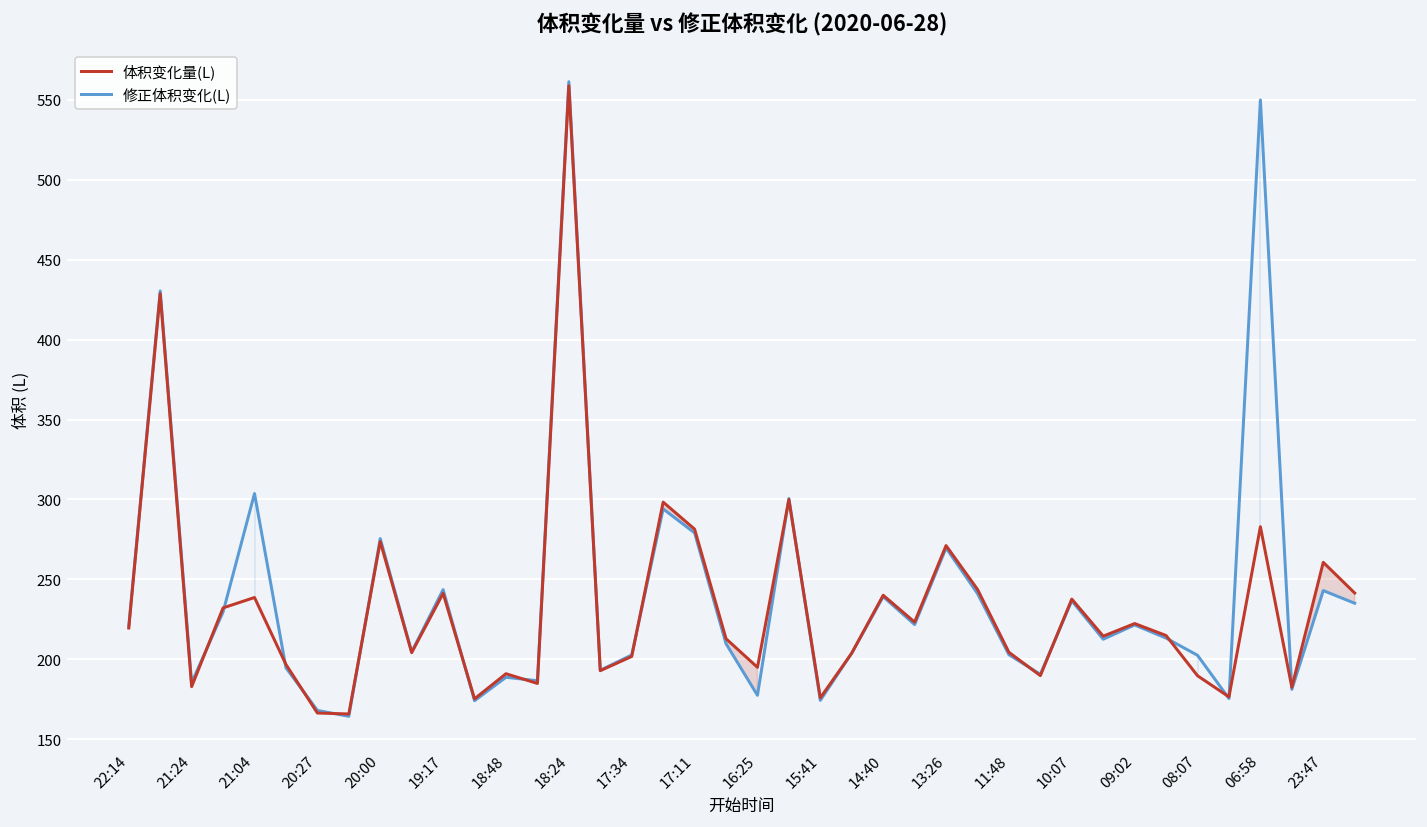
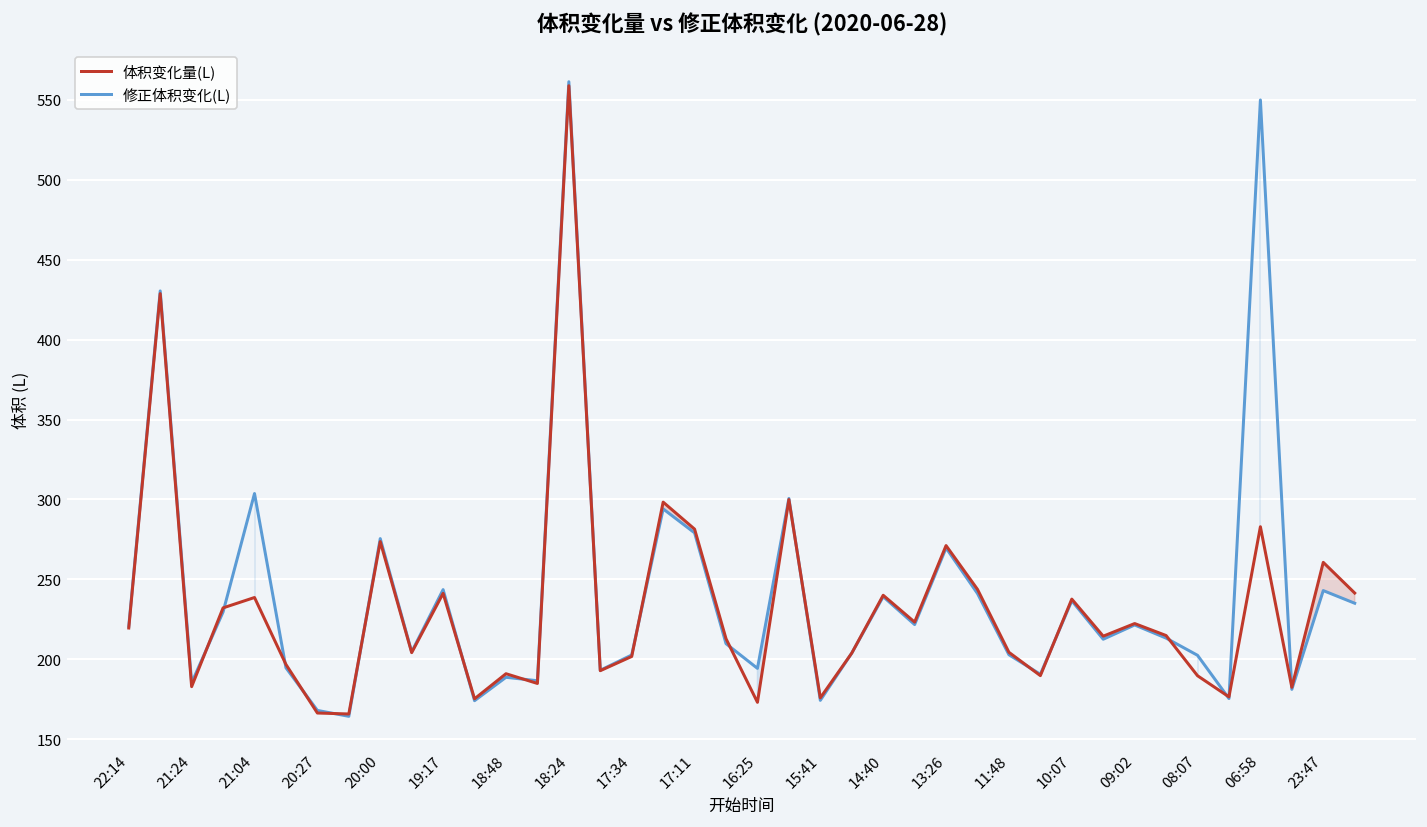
体积变化量(L), 16:25: 195 -> 173
修正体积变化(L), 16:25: 177 -> 194
